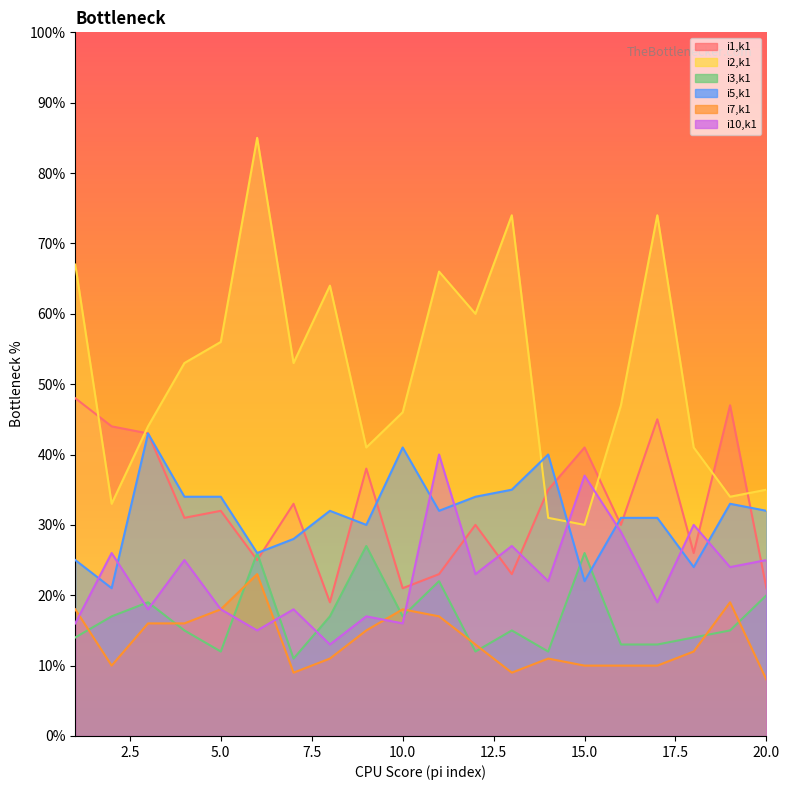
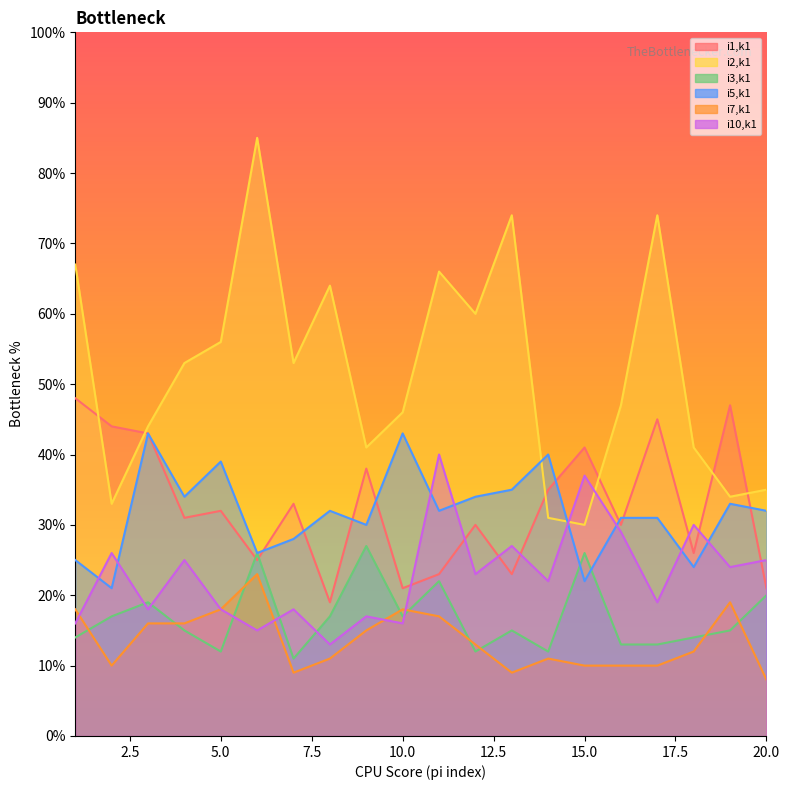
i5,k1, 5.0: 34% -> 39%
i5,k1, 10.0: 41% -> 43%
